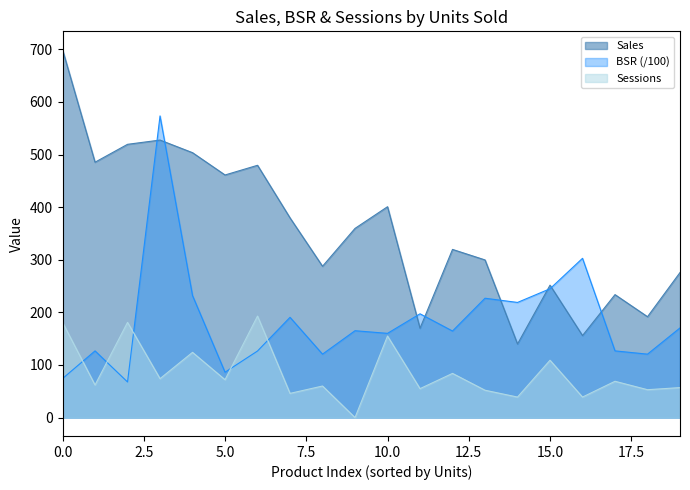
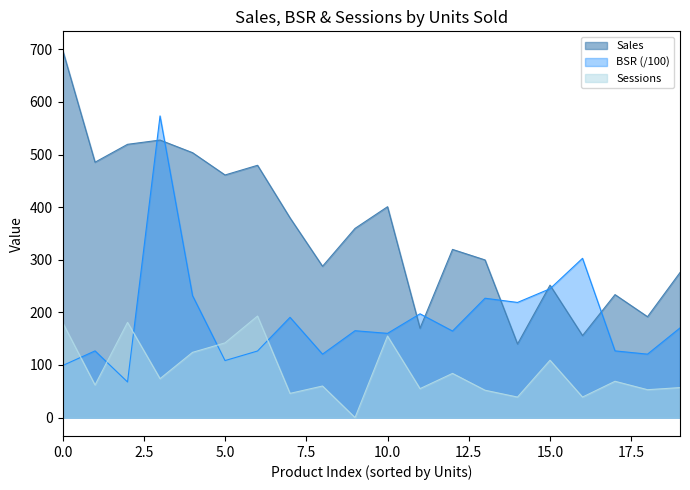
BSR (/100), 0.0: 70 -> 100
BSR (/100), 5.0: 90 -> 110
Sessions, 5.0: 70 -> 140
